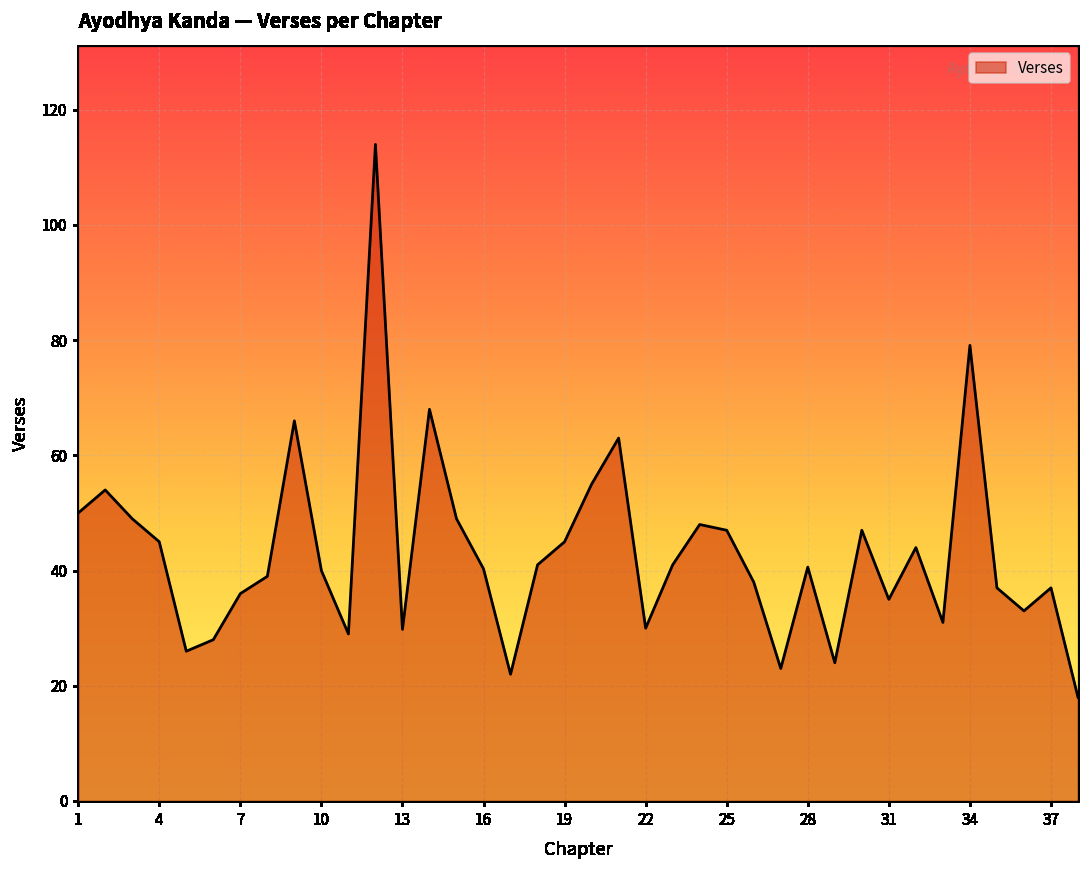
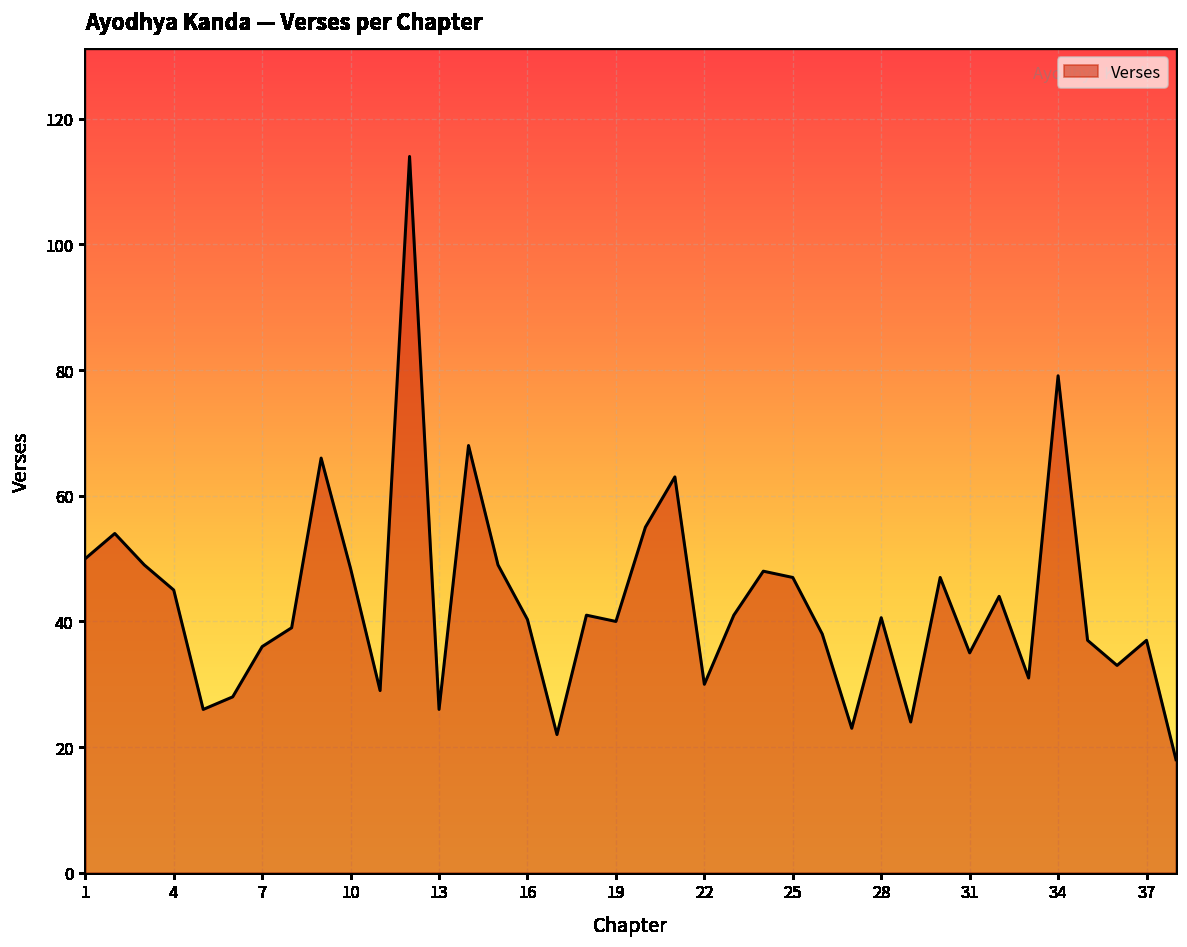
10: 40 -> 48
13: 30 -> 26
19: 45 -> 40
